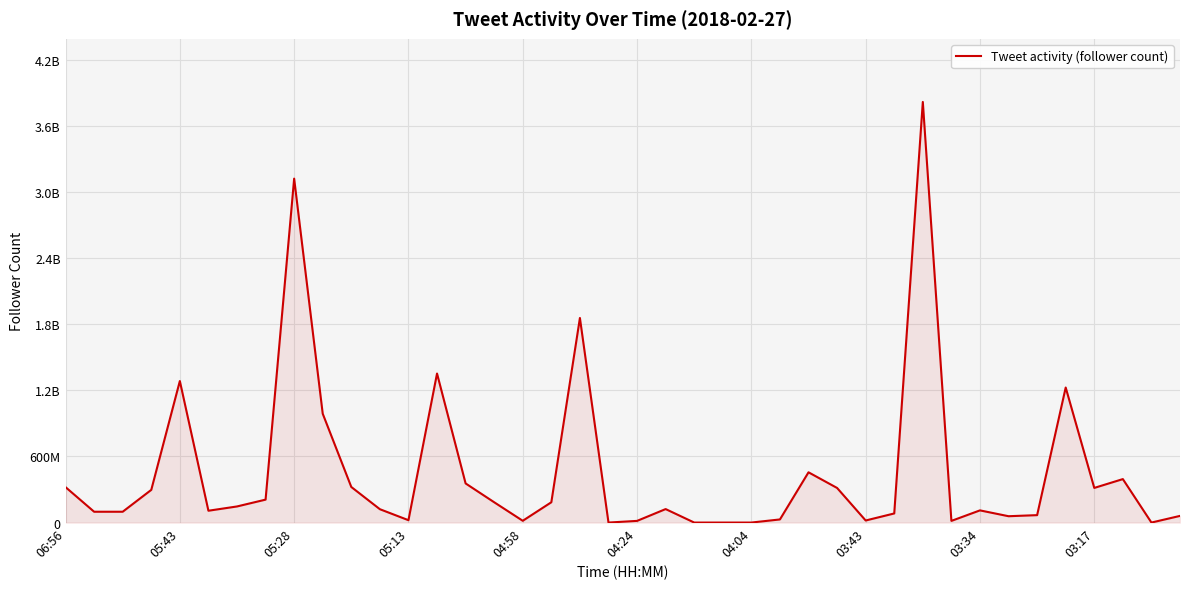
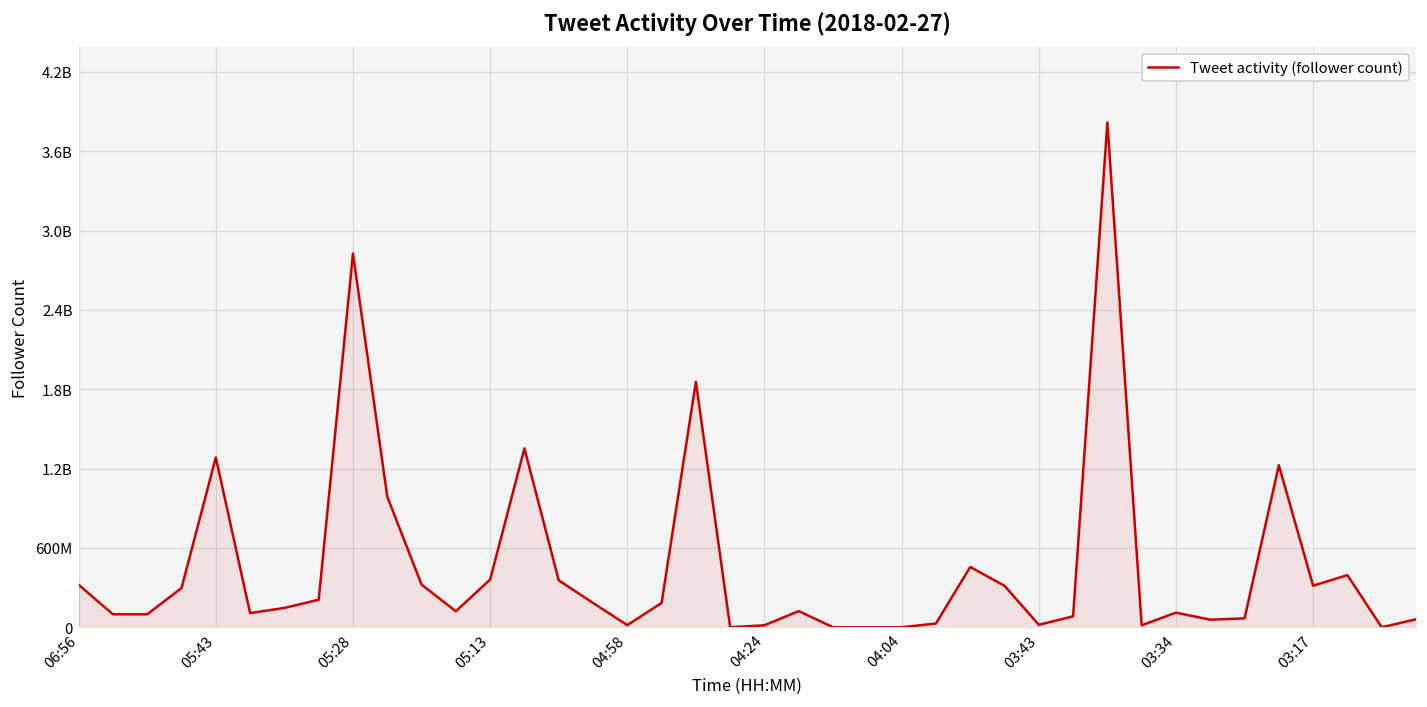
05:28: 3120000000 -> 2830000000
05:13: 20000000 -> 360000000
